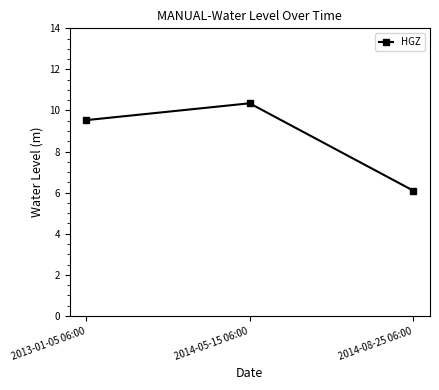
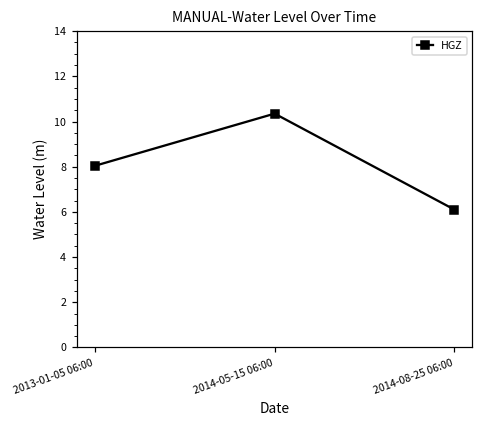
2013-01-05 06:00: 9.5 -> 8.0
